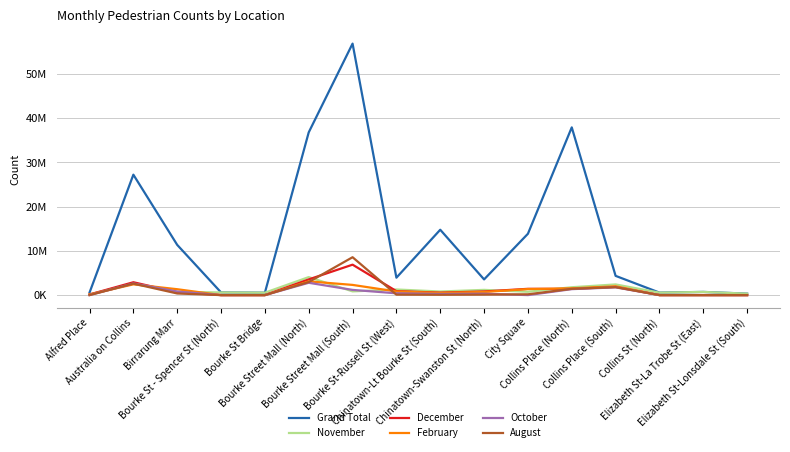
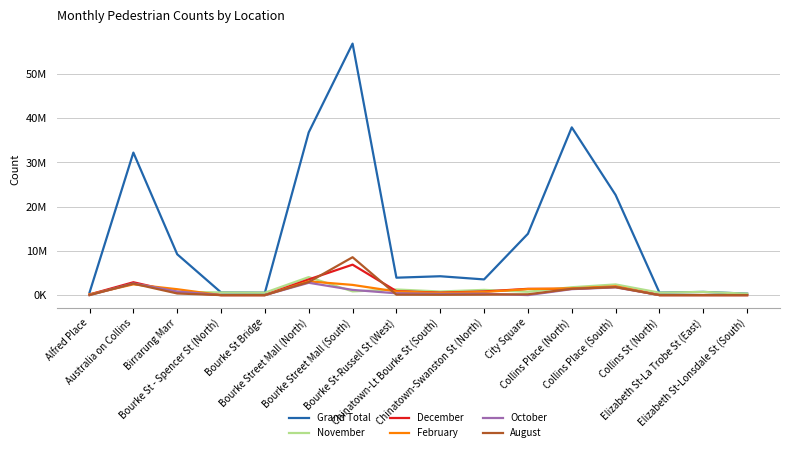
Grand Total, Australia on Collins: 27000000 -> 32000000
Grand Total, Birrarung Marr: 11000000 -> 9000000
Grand Total, Chinatown-Lt Bourke St (South): 15000000 -> 4000000
Grand Total, Collins Place (South): 4000000 -> 23000000
